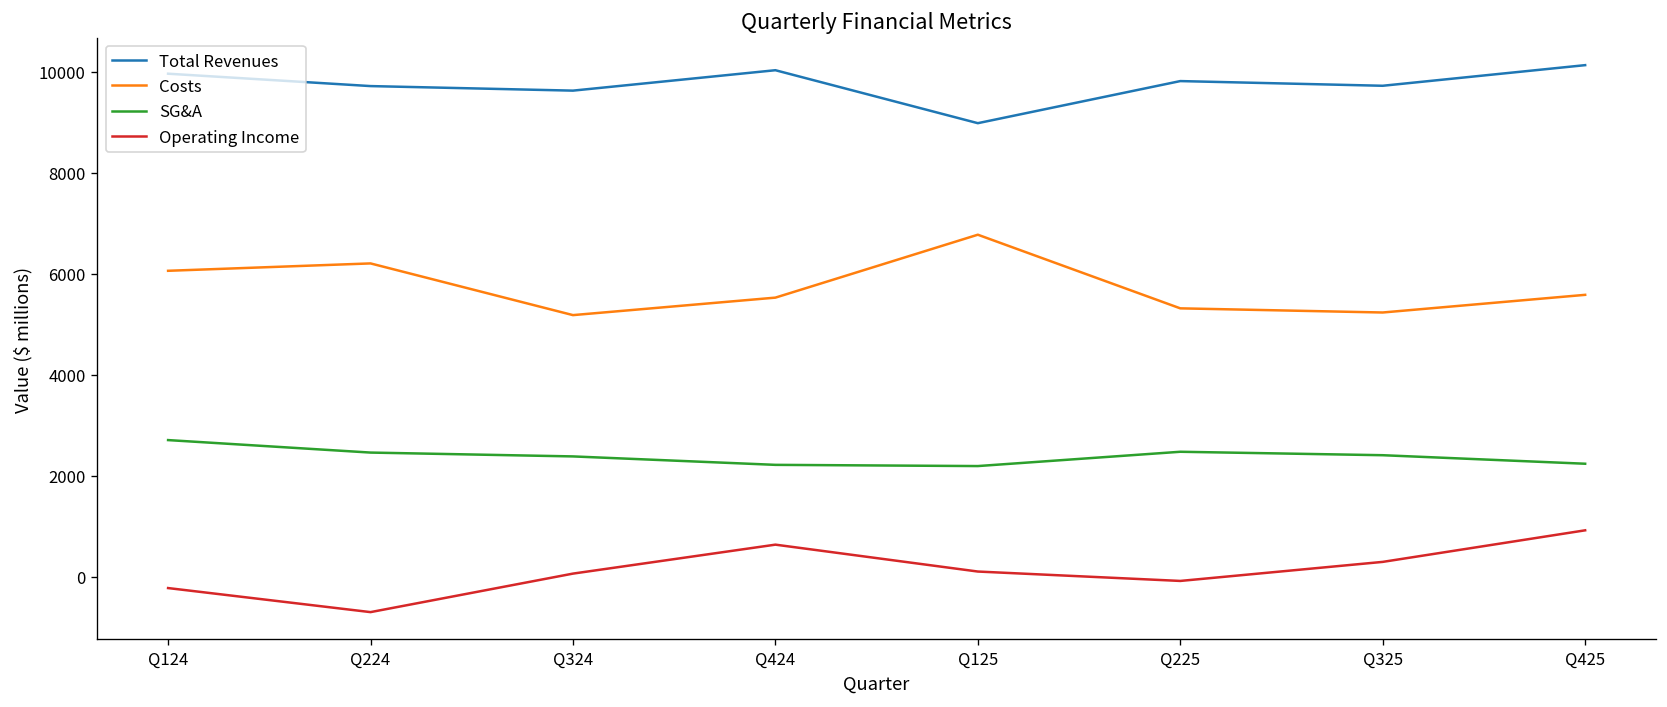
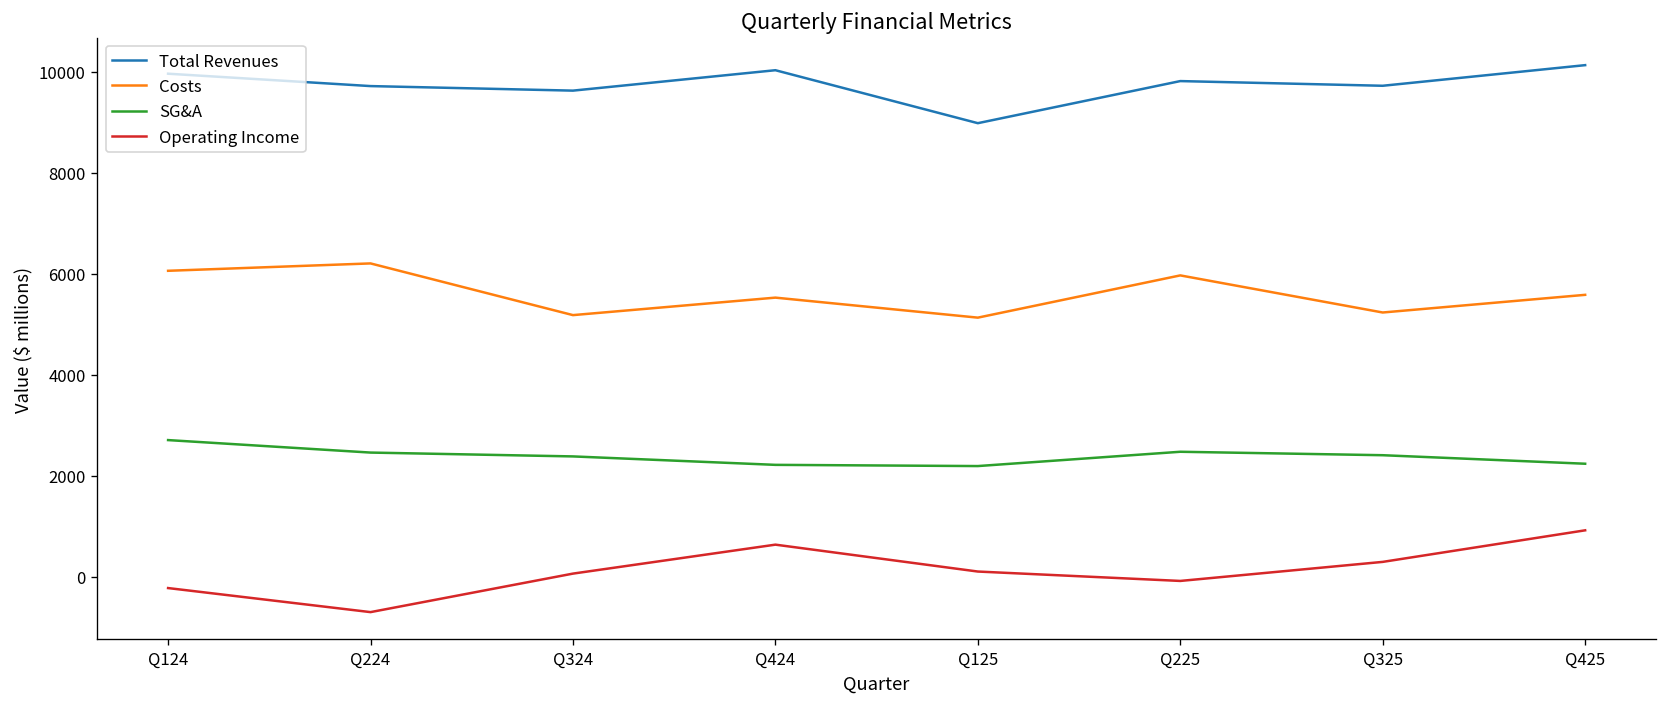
Costs, Q125: 6800 -> 5100
Costs, Q225: 5300 -> 6000
